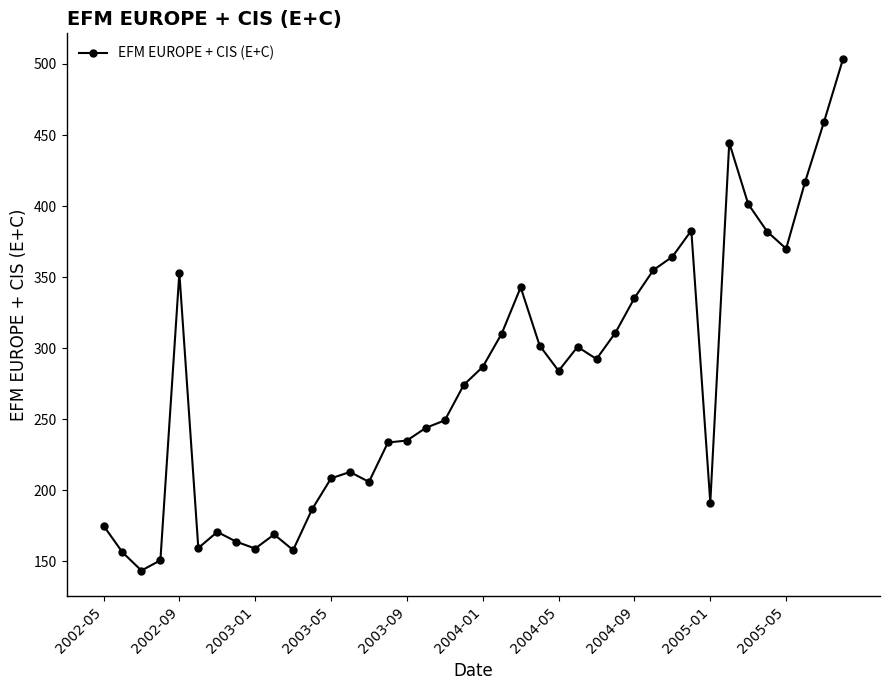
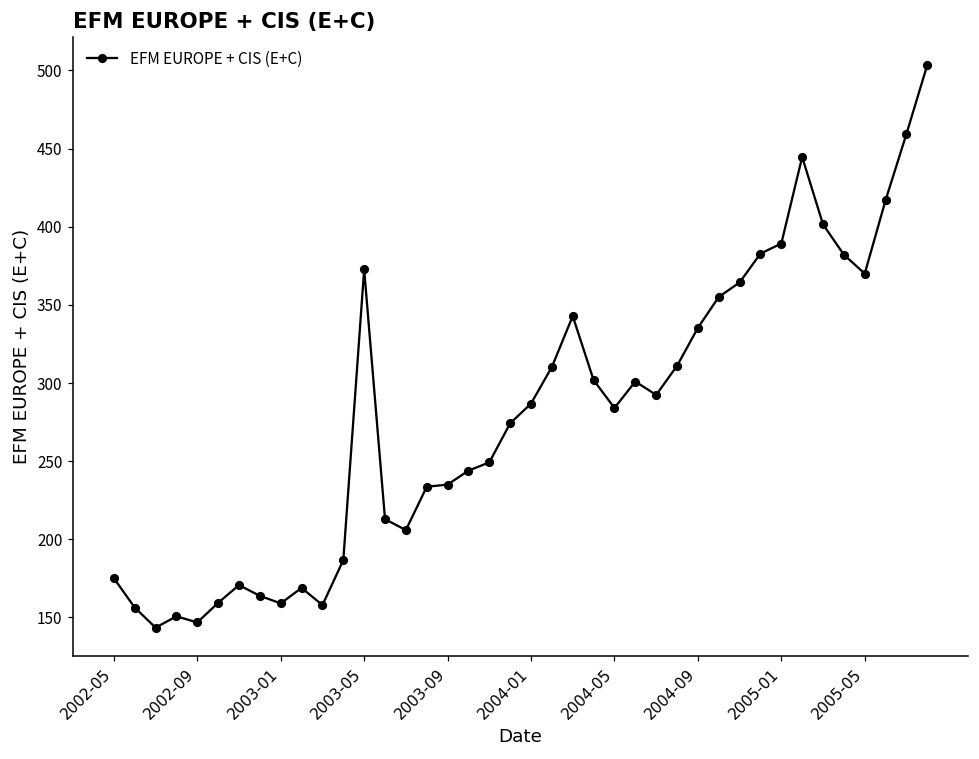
2002-09: 353 -> 147
2003-05: 208 -> 373
2005-01: 191 -> 389
